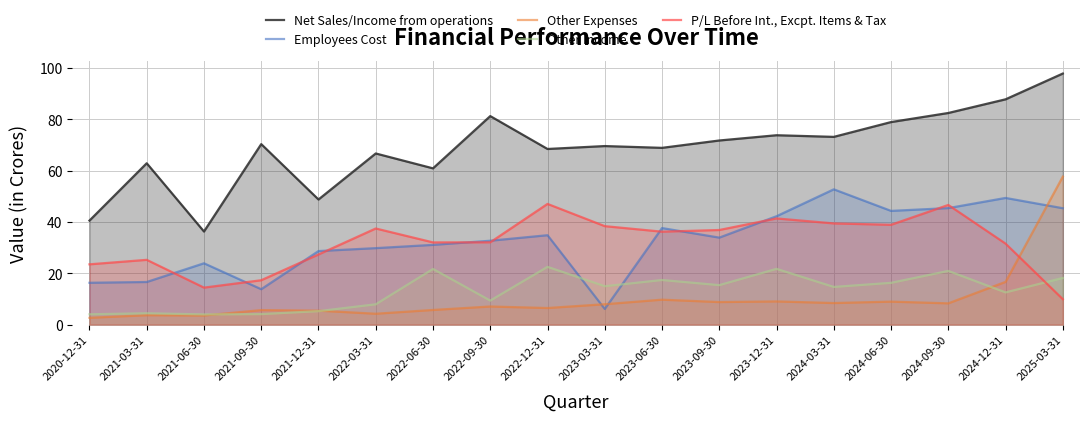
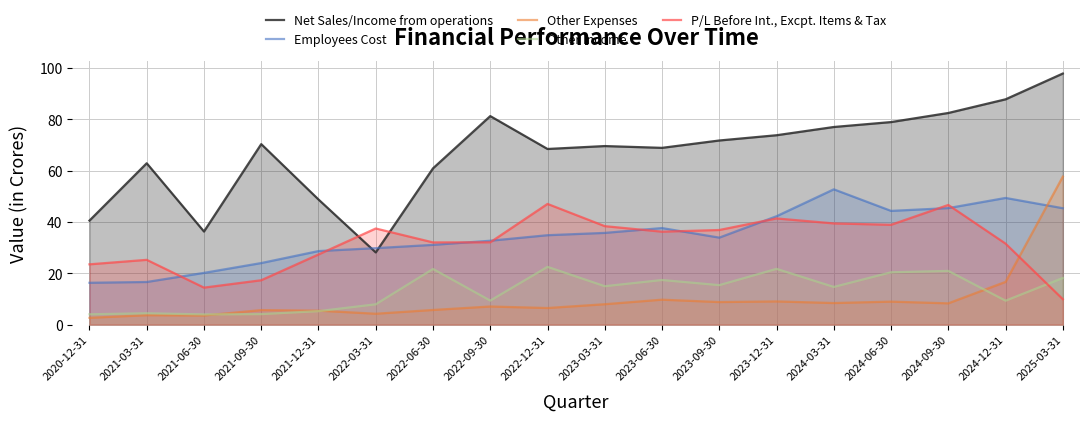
Employees Cost, 2021-06-30: 24 -> 20
Employees Cost, 2021-09-30: 14 -> 24
Net Sales/Income from operations, 2022-03-31: 67 -> 28
Employees Cost, 2023-03-31: 6 -> 36
Net Sales/Income from operations, 2024-03-31: 73 -> 77
Other Income, 2024-06-30: 16 -> 20
Other Income, 2024-12-31: 13 -> 9
